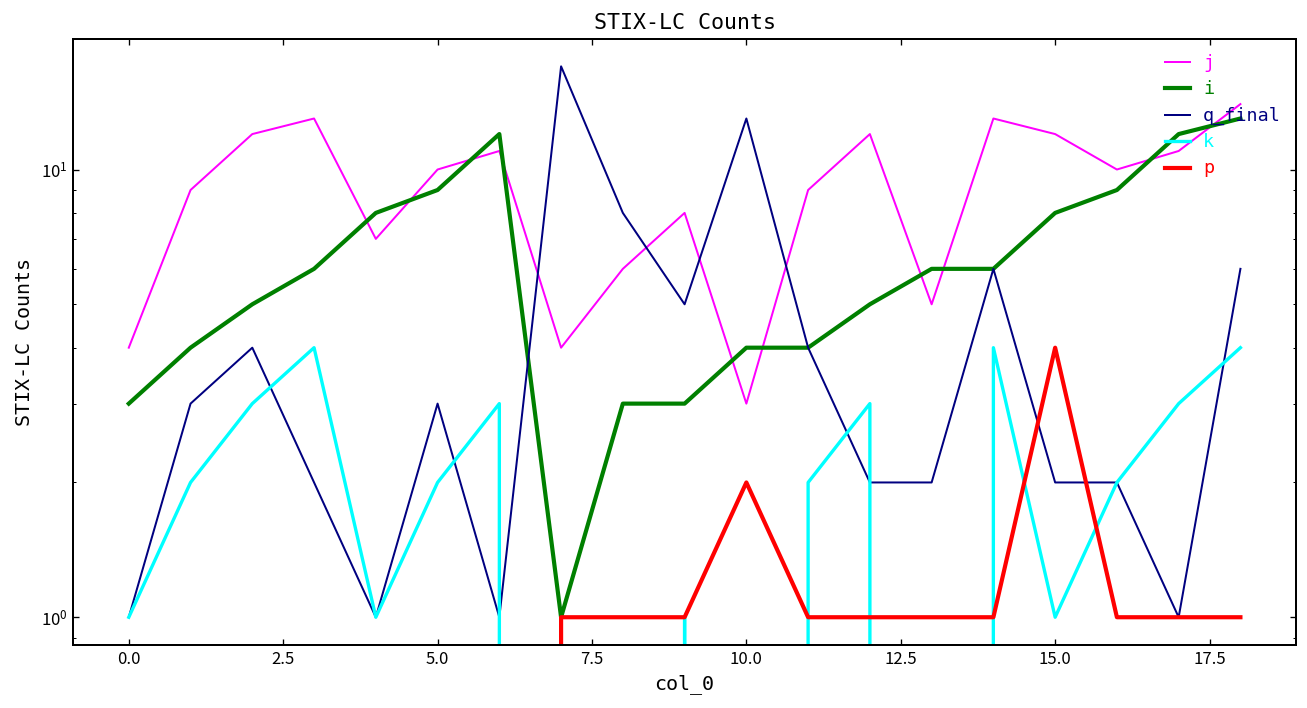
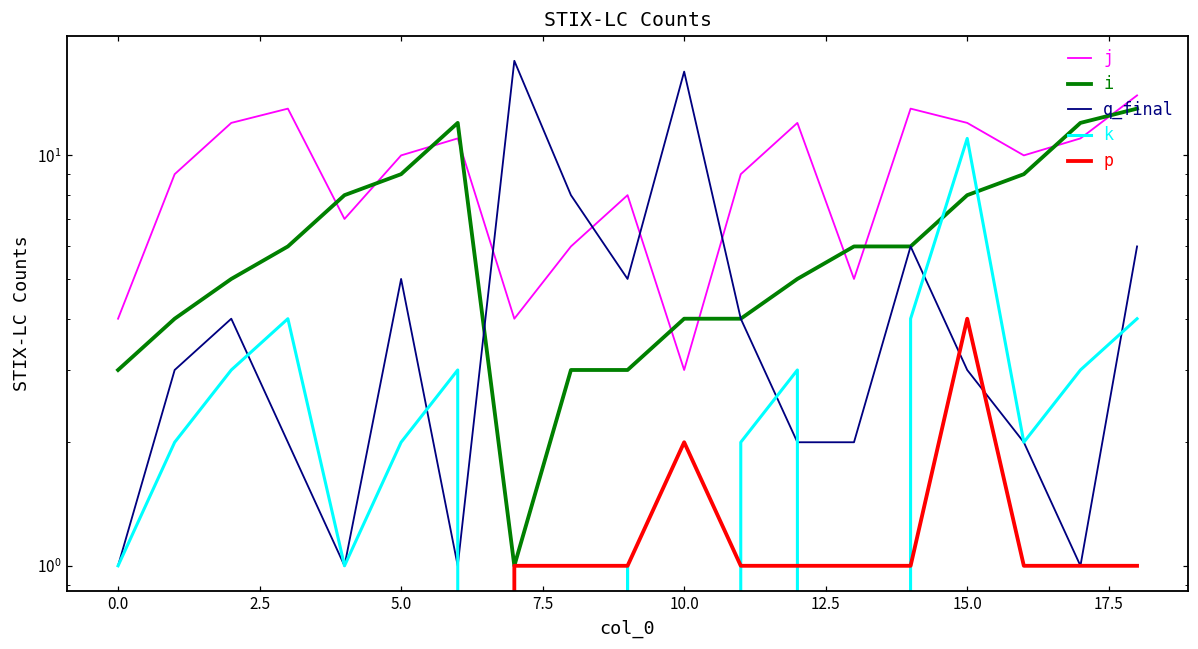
q_final, 5.0: 3 -> 5
q_final, 10.0: 13 -> 16
q_final, 15.0: 2 -> 3
k, 15.0: 1 -> 11
